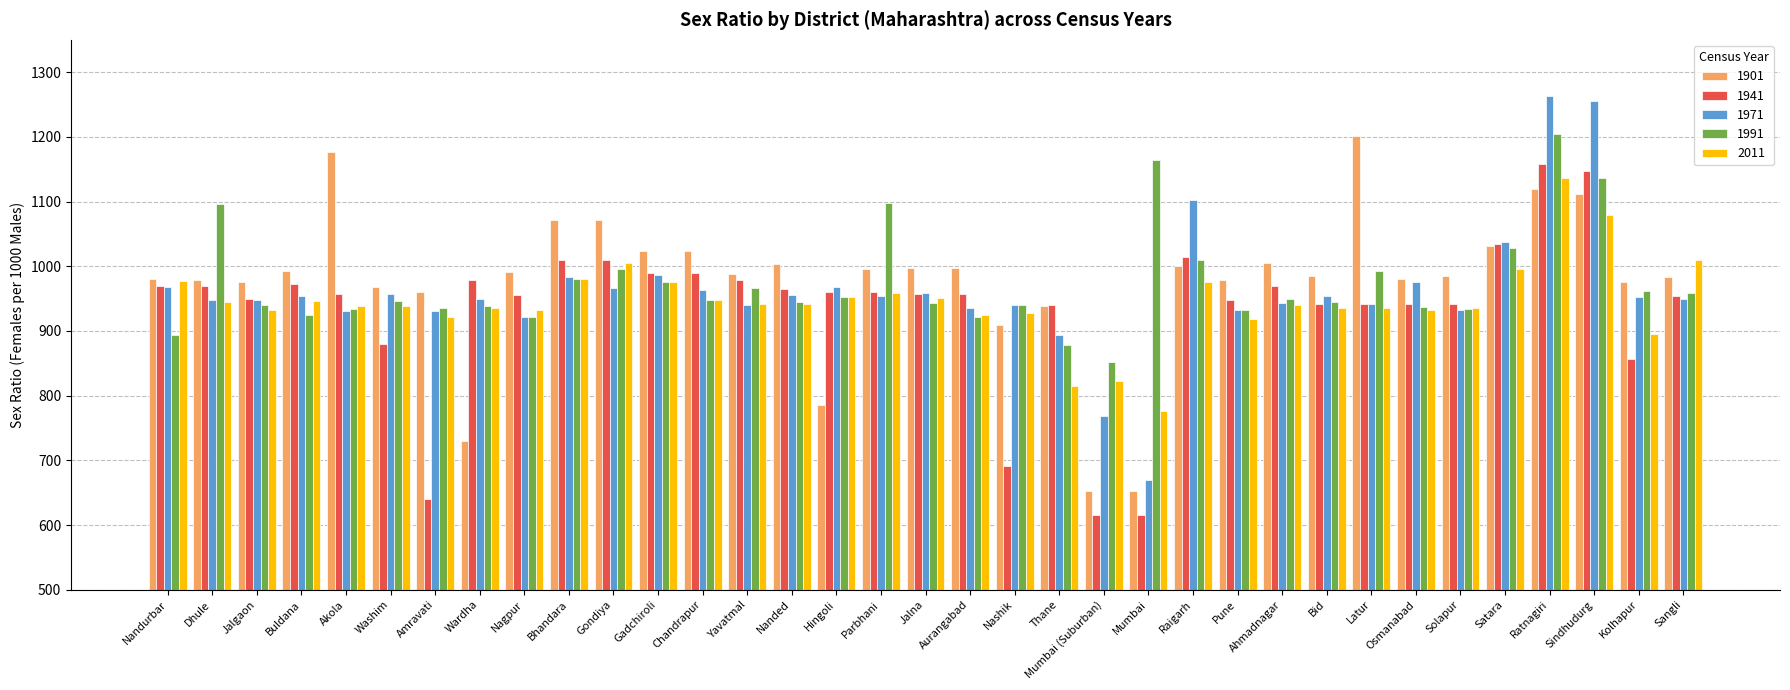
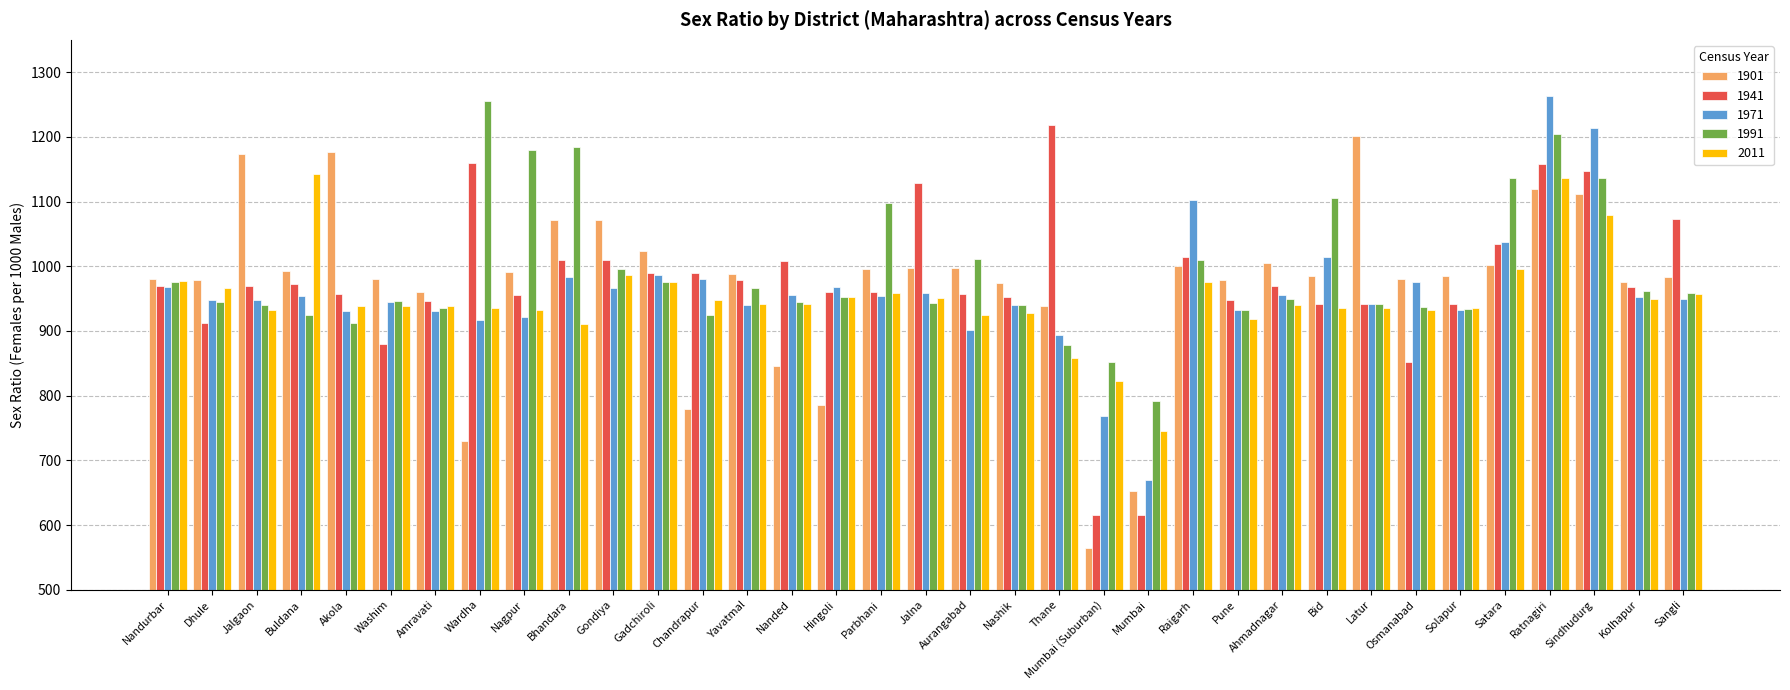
1991, Nandurbar: 890 -> 980
1941, Dhule: 970 -> 910
1991, Dhule: 1100 -> 950
2011, Dhule: 940 -> 970
1901, Jalgaon: 980 -> 1170
1941, Jalgaon: 950 -> 970
2011, Buldana: 950 -> 1140
1991, Akola: 930 -> 910
1901, Washim: 970 -> 980
1971, Washim: 960 -> 940
1941, Amravati: 640 -> 950
2011, Amravati: 920 -> 940
1941, Wardha: 980 -> 1160
1971, Wardha: 950 -> 920
1991, Wardha: 940 -> 1260
1991, Nagpur: 920 -> 1180
1991, Bhandara: 980 -> 1190
2011, Bhandara: 980 -> 910
2011, Gondiya: 1010 -> 990
1901, Chandrapur: 1020 -> 780
1971, Chandrapur: 960 -> 980
1991, Chandrapur: 950 -> 920
1901, Nanded: 1000 -> 850
1941, Nanded: 970 -> 1010
1941, Jalna: 960 -> 1130
1971, Aurangabad: 940 -> 900
1991, Aurangabad: 920 -> 1010
1901, Nashik: 910 -> 970
1941, Nashik: 690 -> 950
1941, Thane: 940 -> 1220
2011, Thane: 820 -> 860
1901, Mumbai (Suburban): 650 -> 560
1991, Mumbai: 1160 -> 790
2011, Mumbai: 780 -> 750
1971, Ahmadnagar: 940 -> 960
1971, Bid: 950 -> 1010
1991, Bid: 940 -> 1110
1991, Latur: 990 -> 940
1941, Osmanabad: 940 -> 850
1901, Satara: 1030 -> 1000
1991, Satara: 1030 -> 1140
1971, Sindhudurg: 1260 -> 1210
1941, Kolhapur: 860 -> 970
2011, Kolhapur: 900 -> 950
1941, Sangli: 950 -> 1070
2011, Sangli: 1010 -> 960
